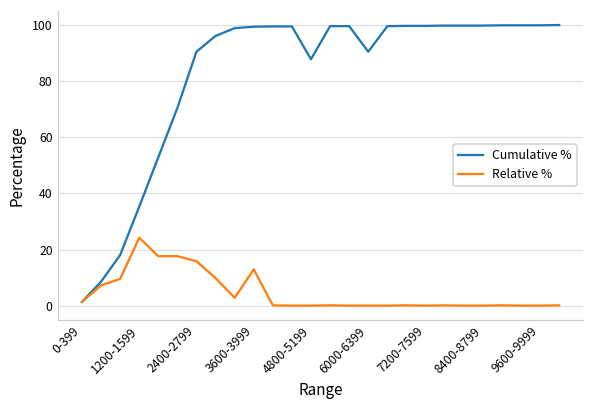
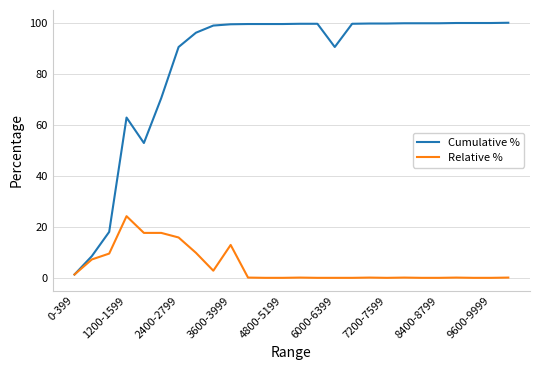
Cumulative %, 1200-1599: 35 -> 63
Cumulative %, 4800-5199: 88 -> 100
